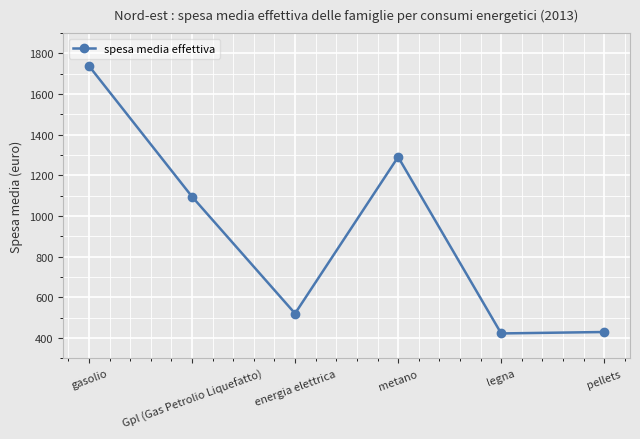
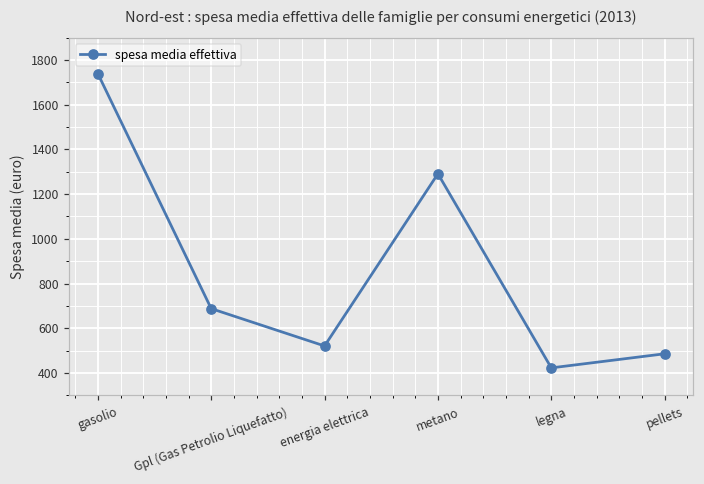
Gpl (Gas Petrolio Liquefatto): 1100 -> 690
pellets: 430 -> 490
